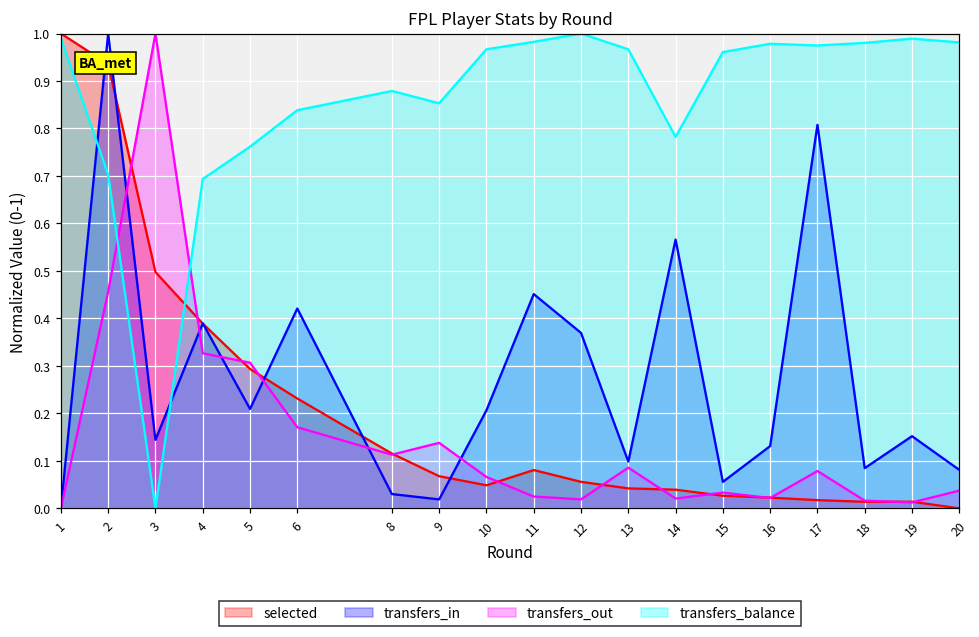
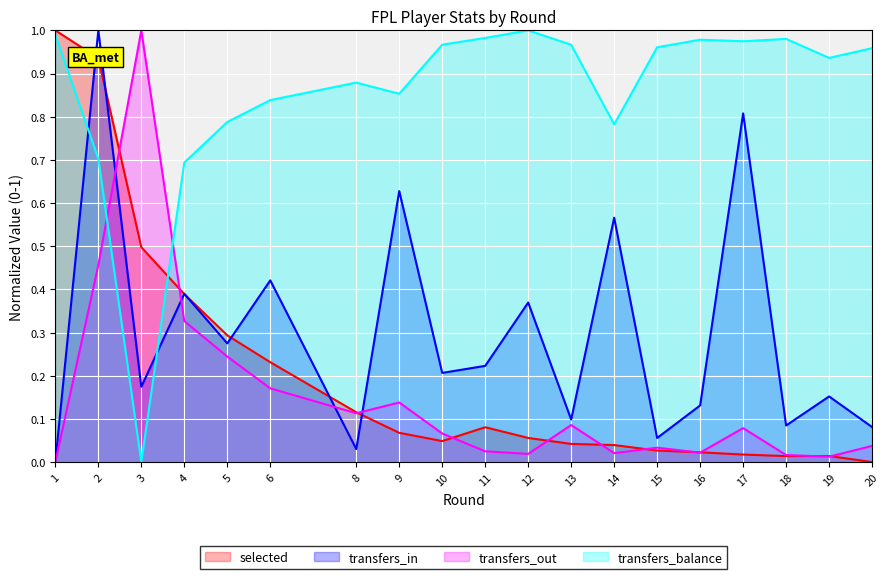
transfers_in, 3: 0.14 -> 0.17
transfers_in, 5: 0.21 -> 0.27
transfers_out, 5: 0.31 -> 0.24
transfers_balance, 5: 0.76 -> 0.79
transfers_in, 9: 0.02 -> 0.63
transfers_in, 11: 0.45 -> 0.22
transfers_balance, 19: 0.99 -> 0.94
transfers_balance, 20: 0.98 -> 0.96
